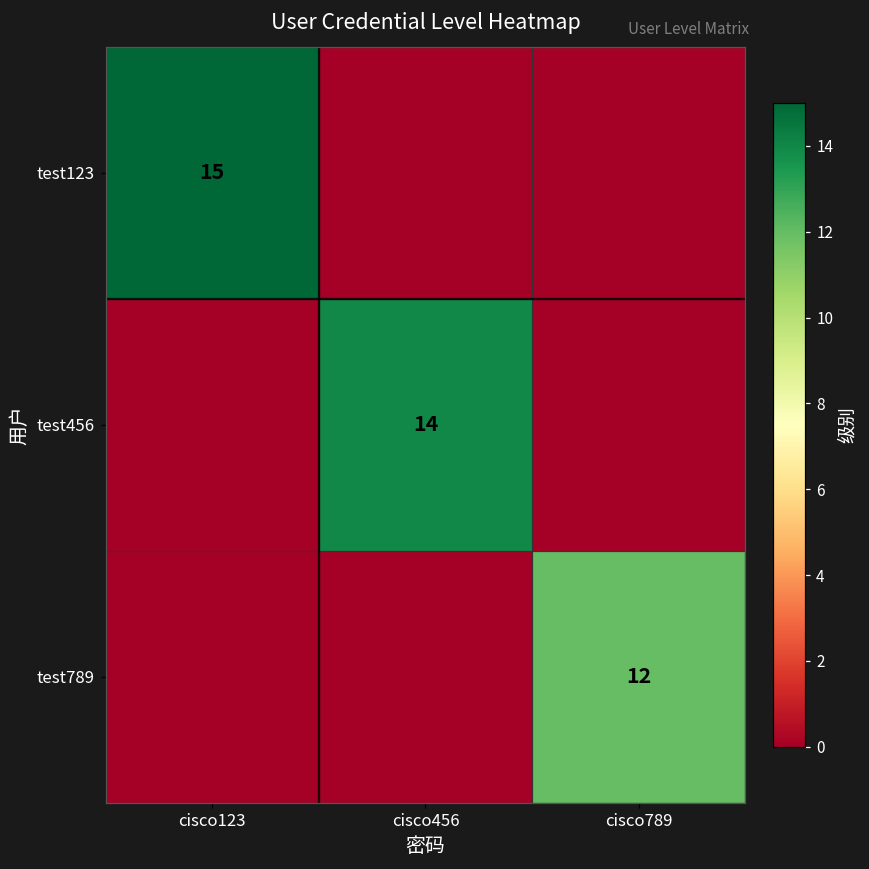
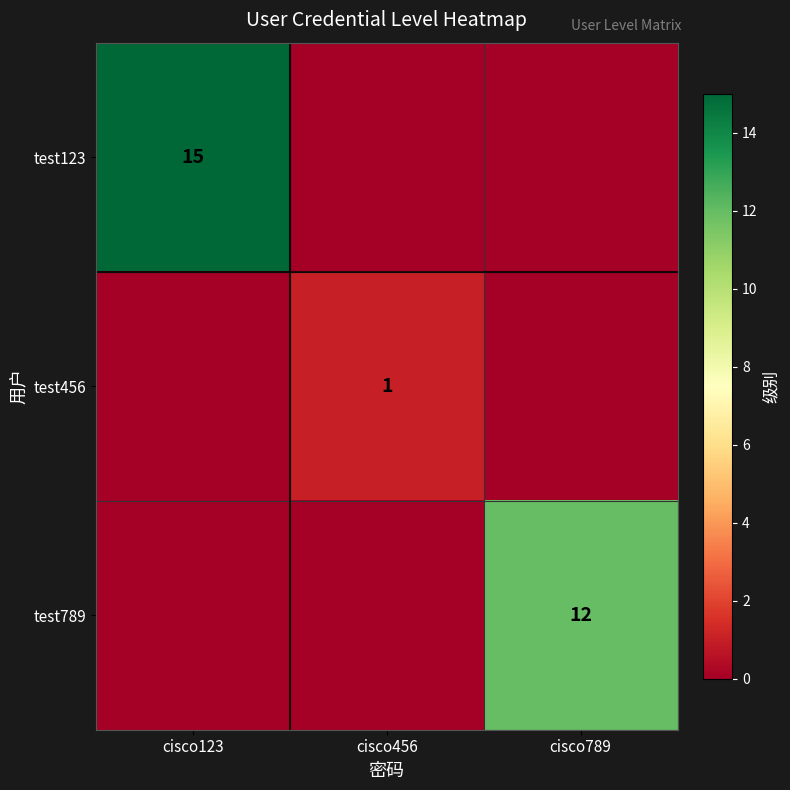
test456, cisco456: 14 -> 1
